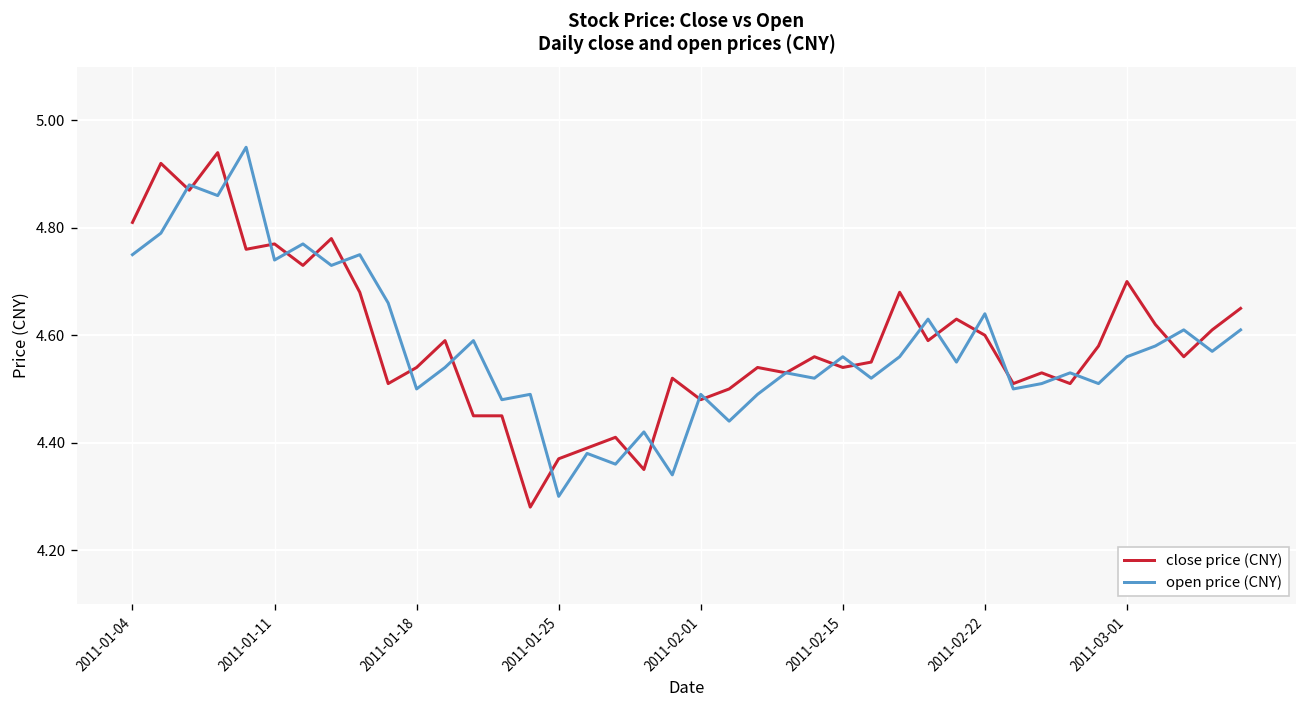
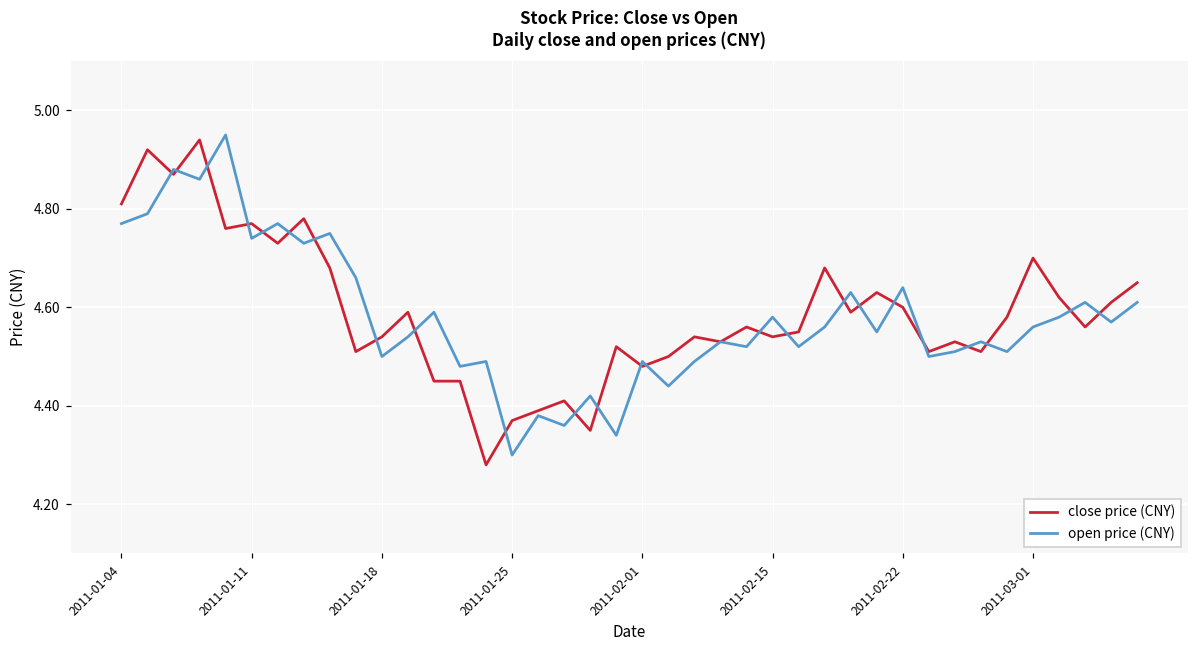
open price (CNY), 2011-01-04: 4.75 -> 4.77
open price (CNY), 2011-02-15: 4.56 -> 4.58
